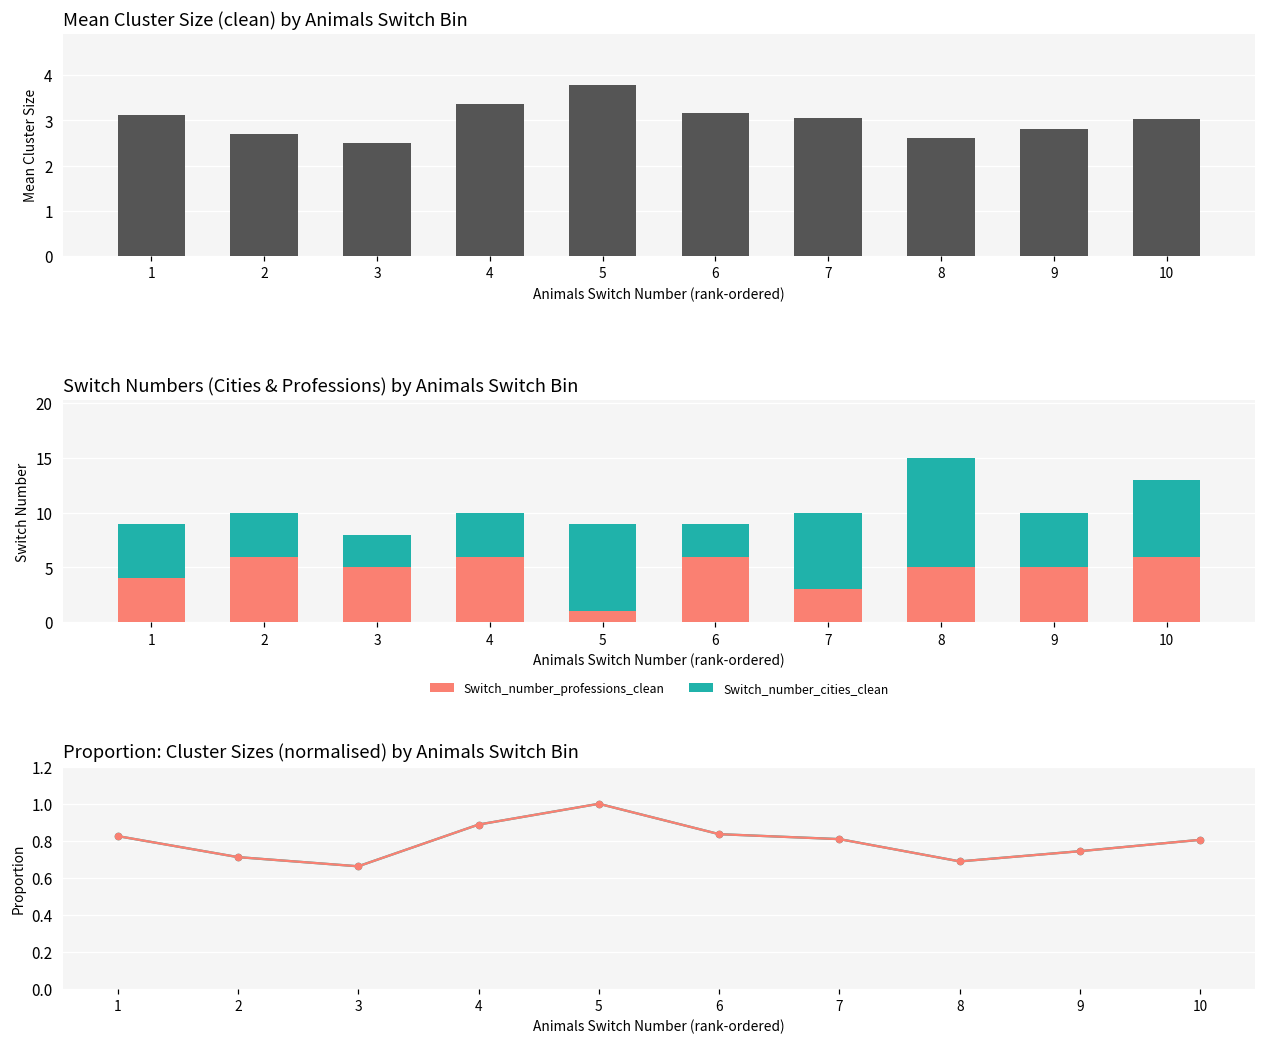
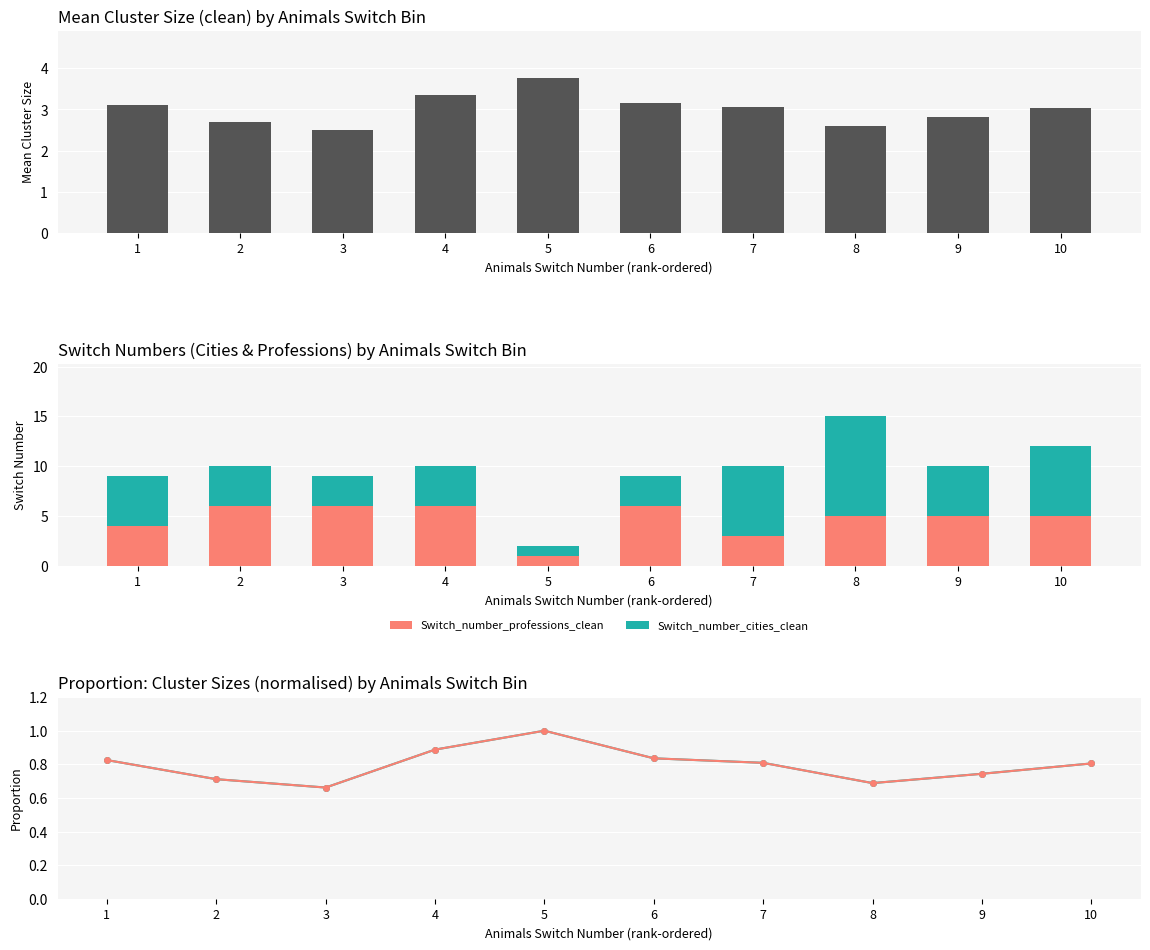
Switch Numbers (Cities & Professions) by Animals Switch Bin, Switch_number_professions_clean, 3: 5 -> 6
Switch Numbers (Cities & Professions) by Animals Switch Bin, Switch_number_cities_clean, 5: 8 -> 1
Switch Numbers (Cities & Professions) by Animals Switch Bin, Switch_number_professions_clean, 10: 6 -> 5
